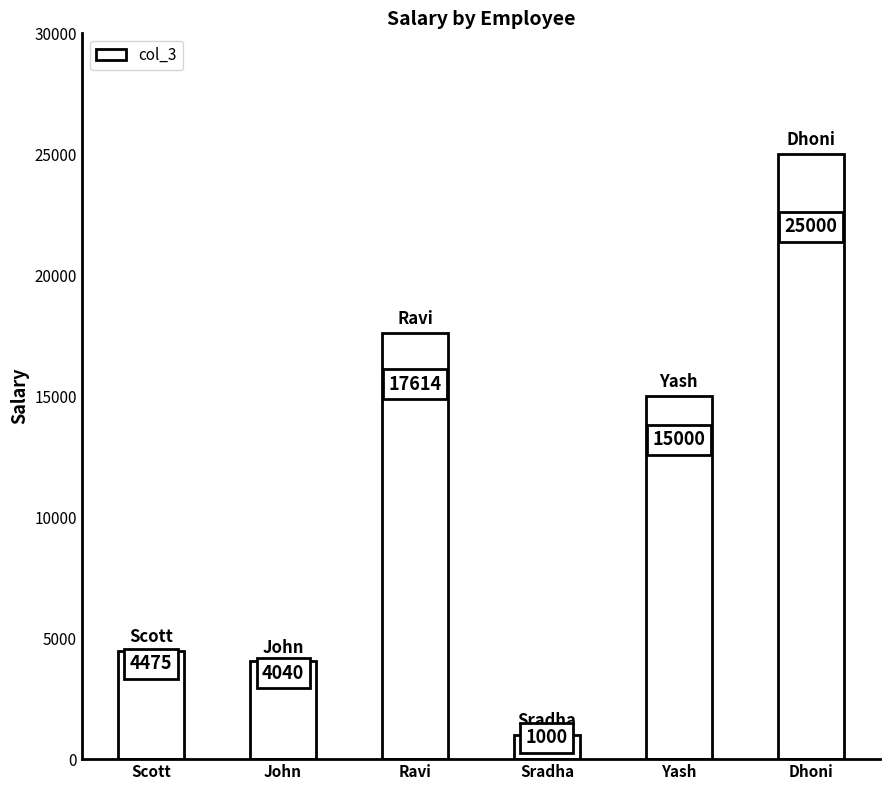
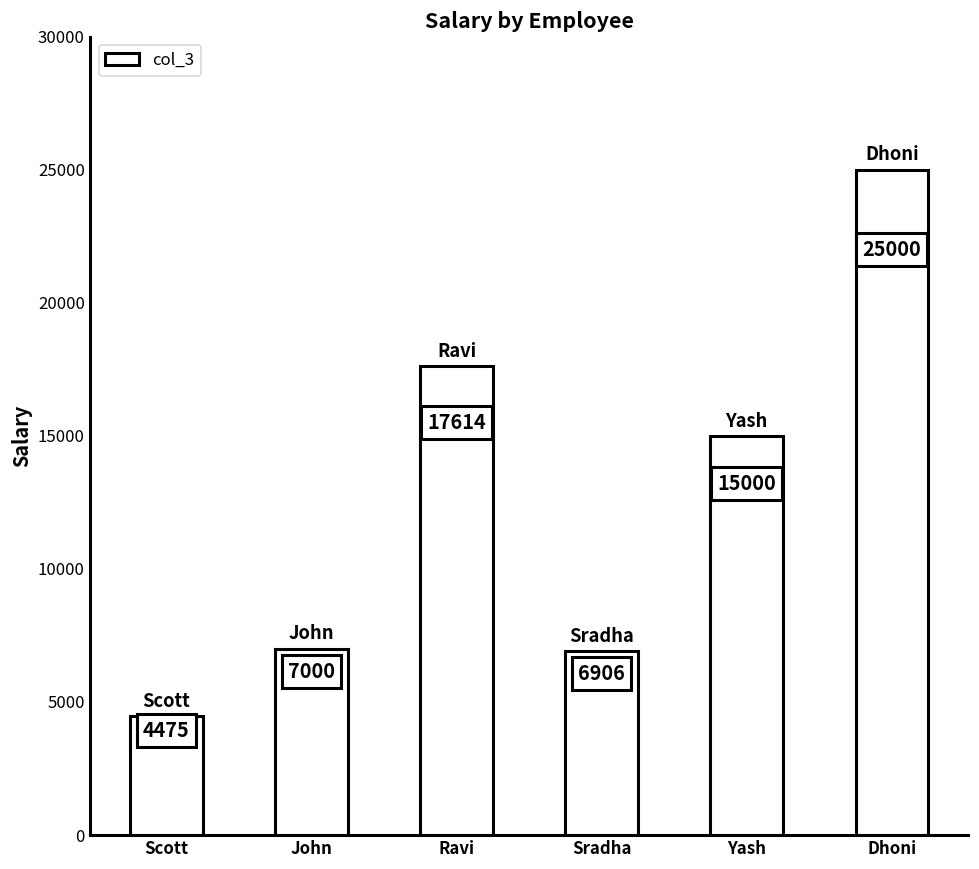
John: 4040 -> 7000
Sradha: 1000 -> 6906
